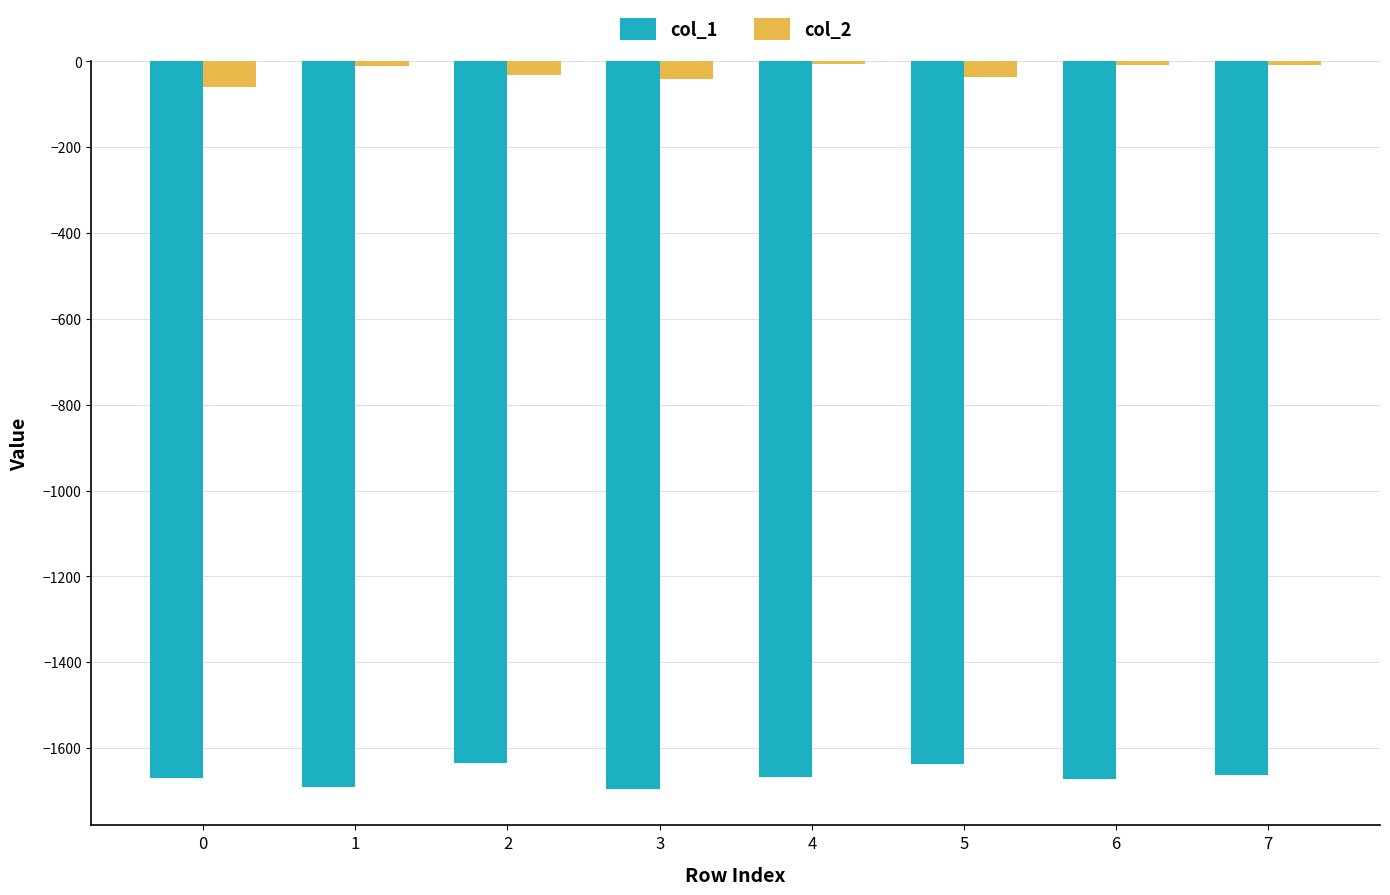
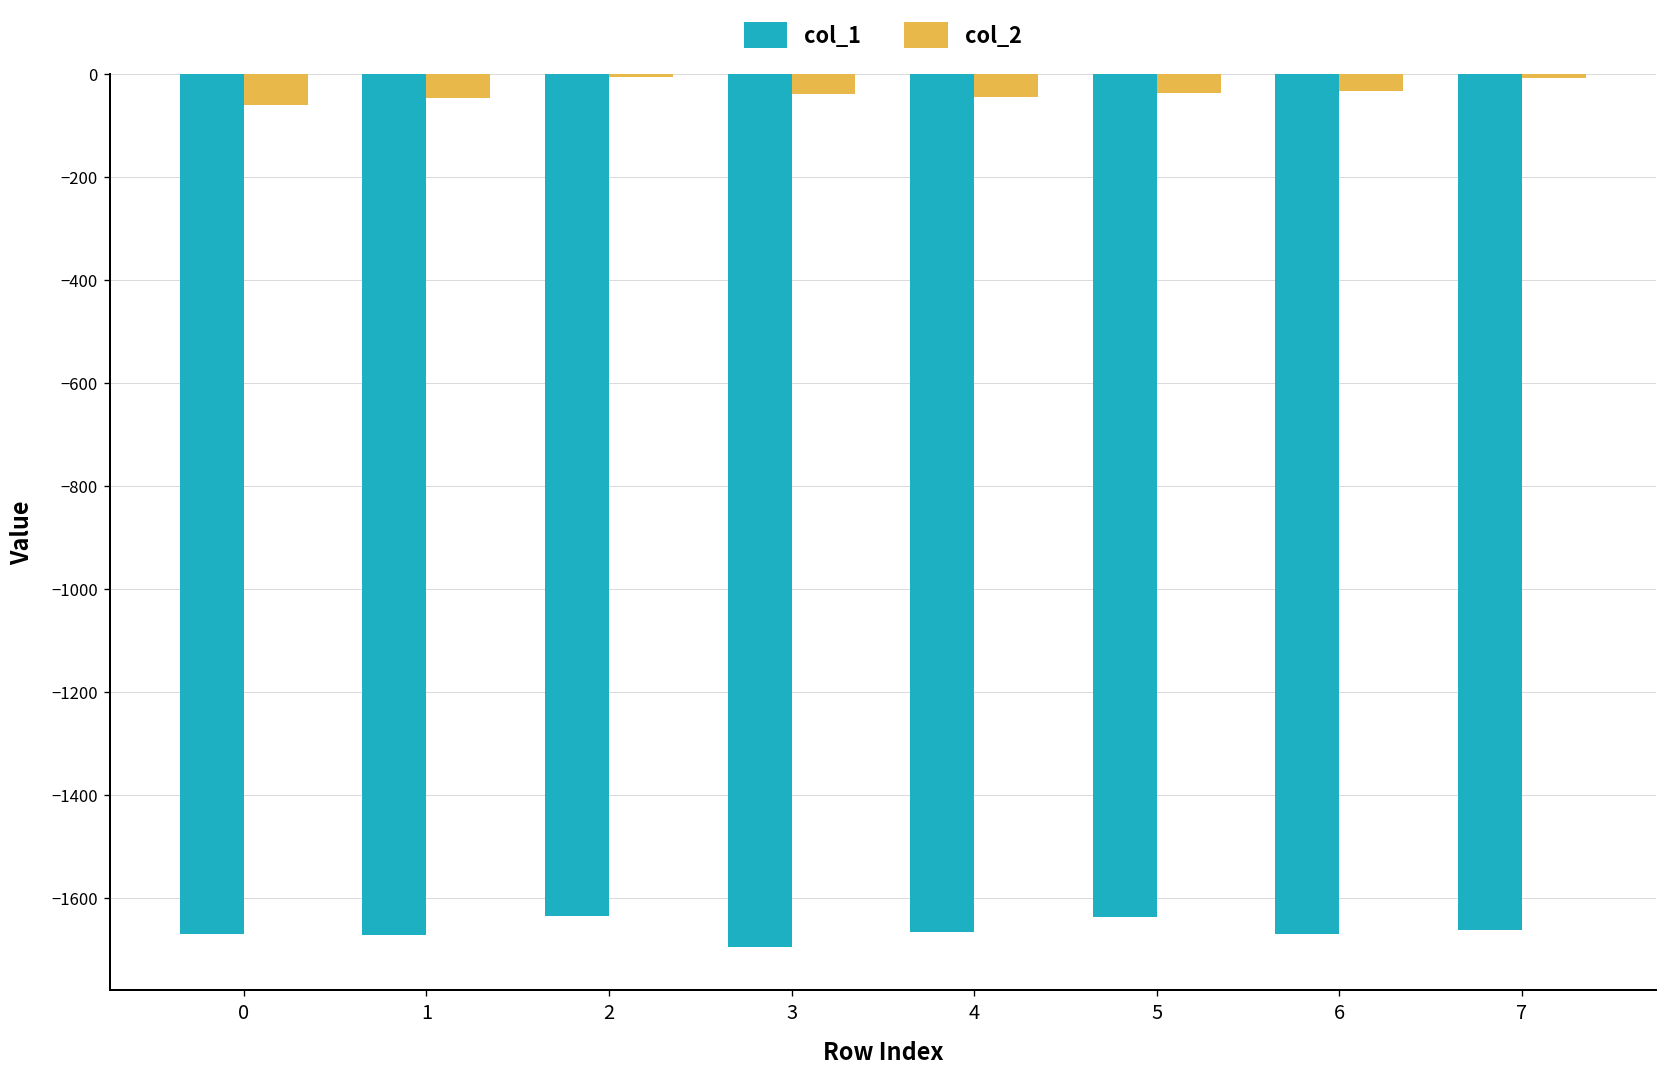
col_1, 1: -1690 -> -1670
col_2, 1: -10 -> -50
col_2, 2: -30 -> -10
col_2, 4: -10 -> -50
col_2, 6: -10 -> -30
